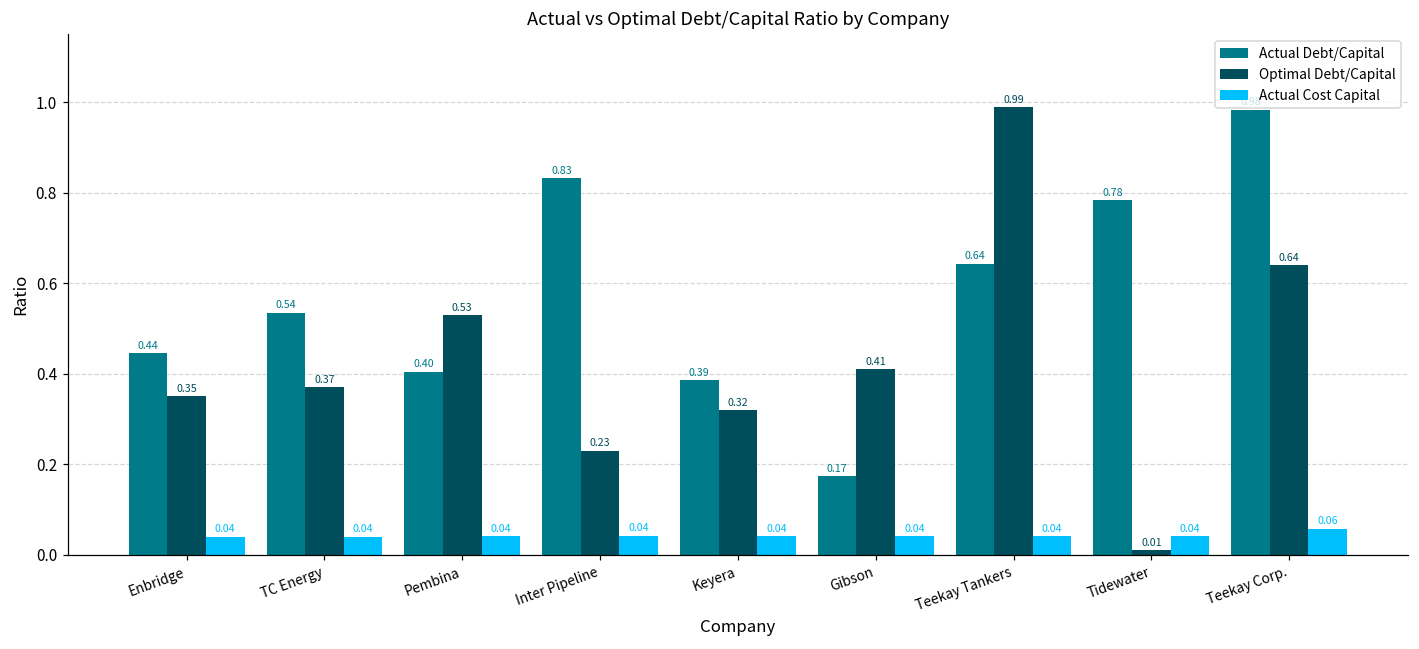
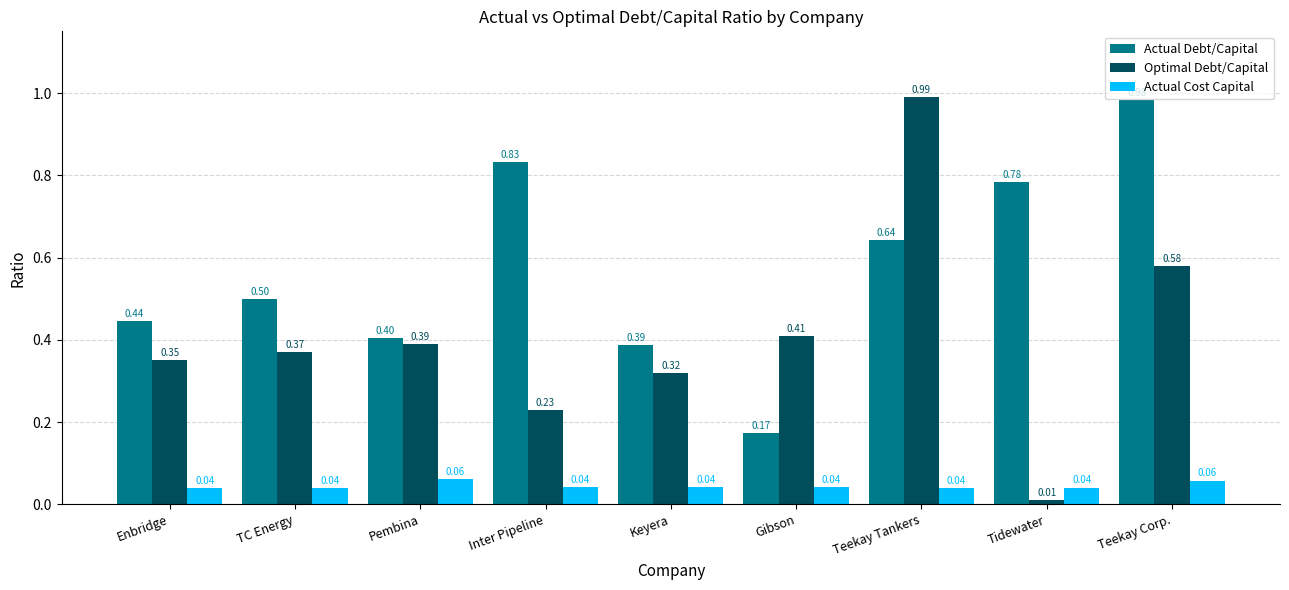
Actual Debt/Capital, TC Energy: 0.54 -> 0.50
Optimal Debt/Capital, Pembina: 0.53 -> 0.39
Actual Cost Capital, Pembina: 0.04 -> 0.06
Optimal Debt/Capital, Teekay Corp.: 0.64 -> 0.58
